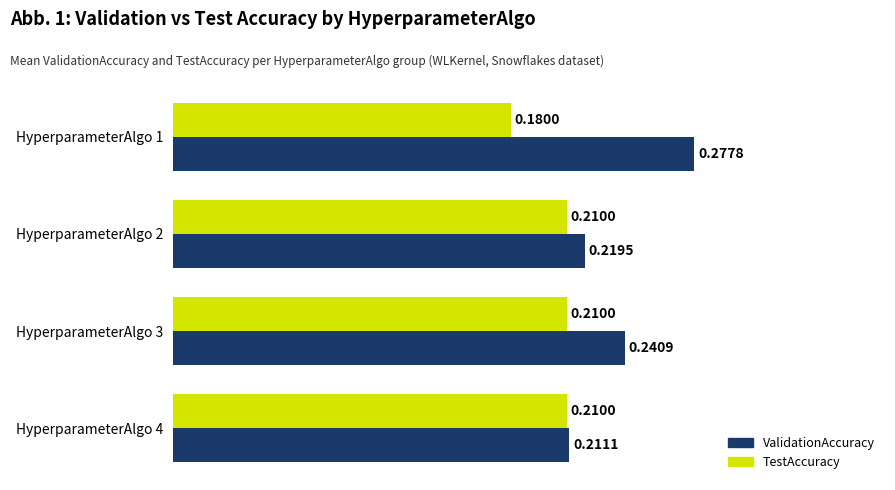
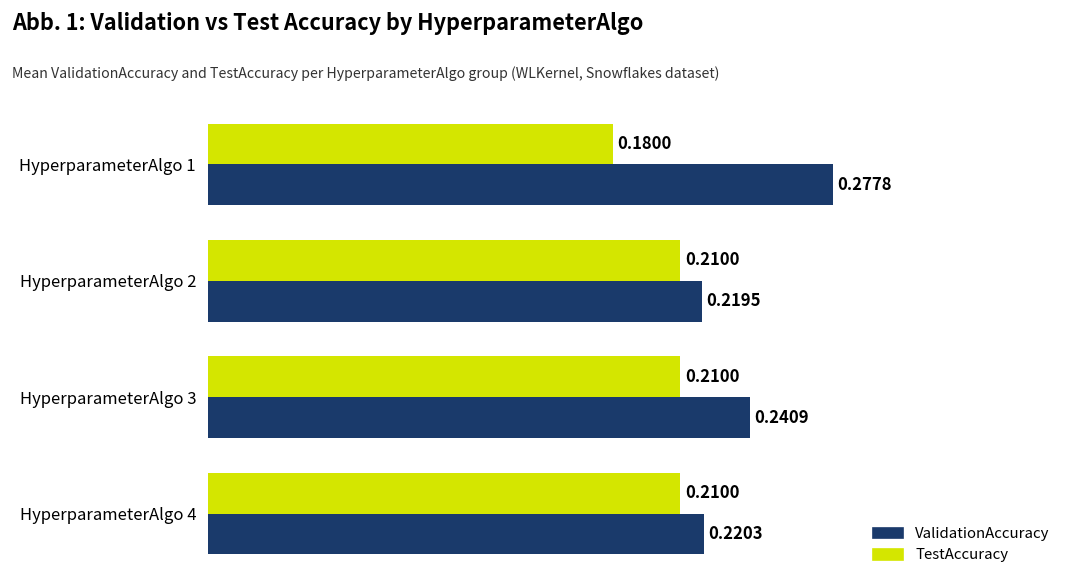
ValidationAccuracy, HyperparameterAlgo 4: 0.2111 -> 0.2203
